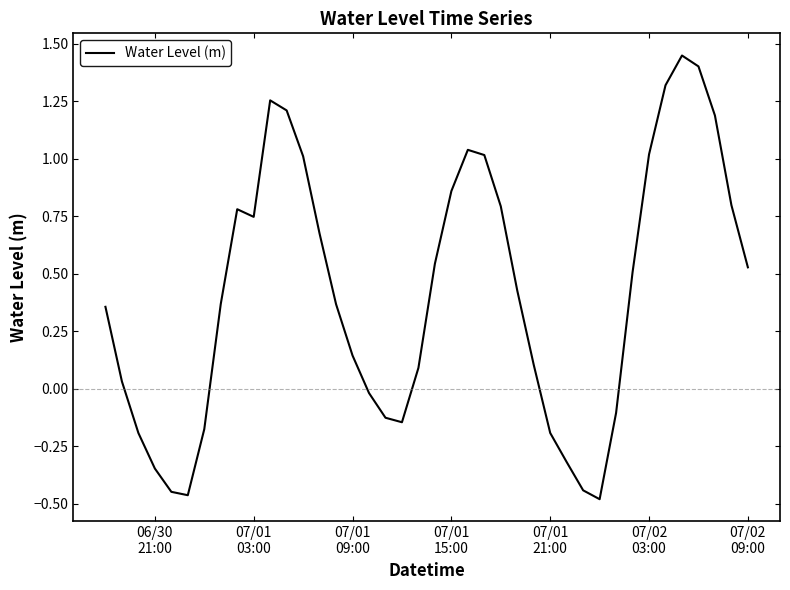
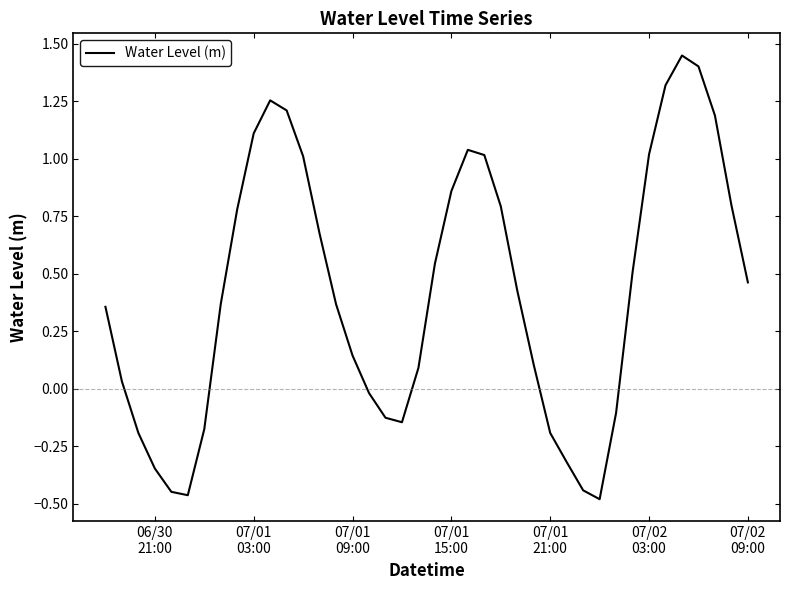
07/01 03:00: 0.75 -> 1.11
07/02 09:00: 0.53 -> 0.46
